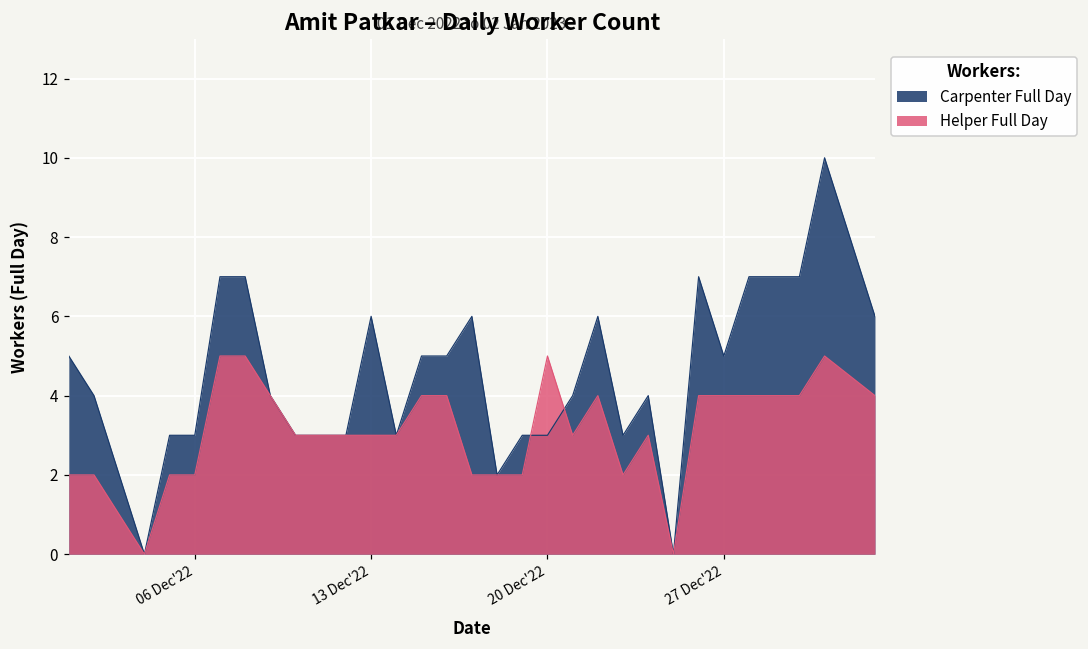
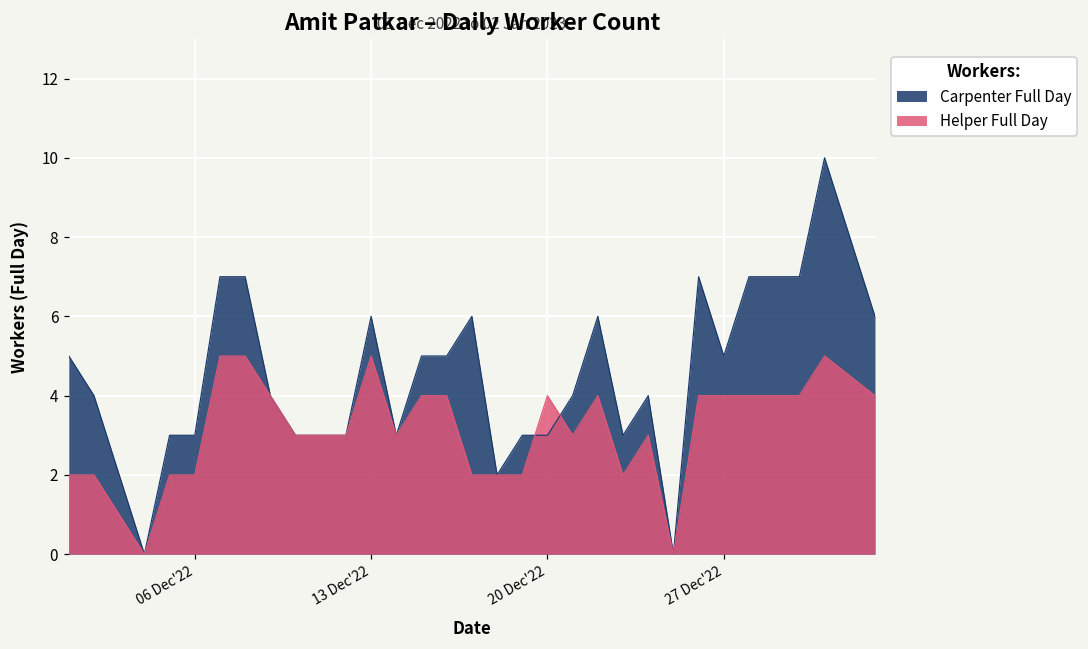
Helper Full Day, 13 Dec'22: 3 -> 5
Helper Full Day, 20 Dec'22: 5 -> 4
